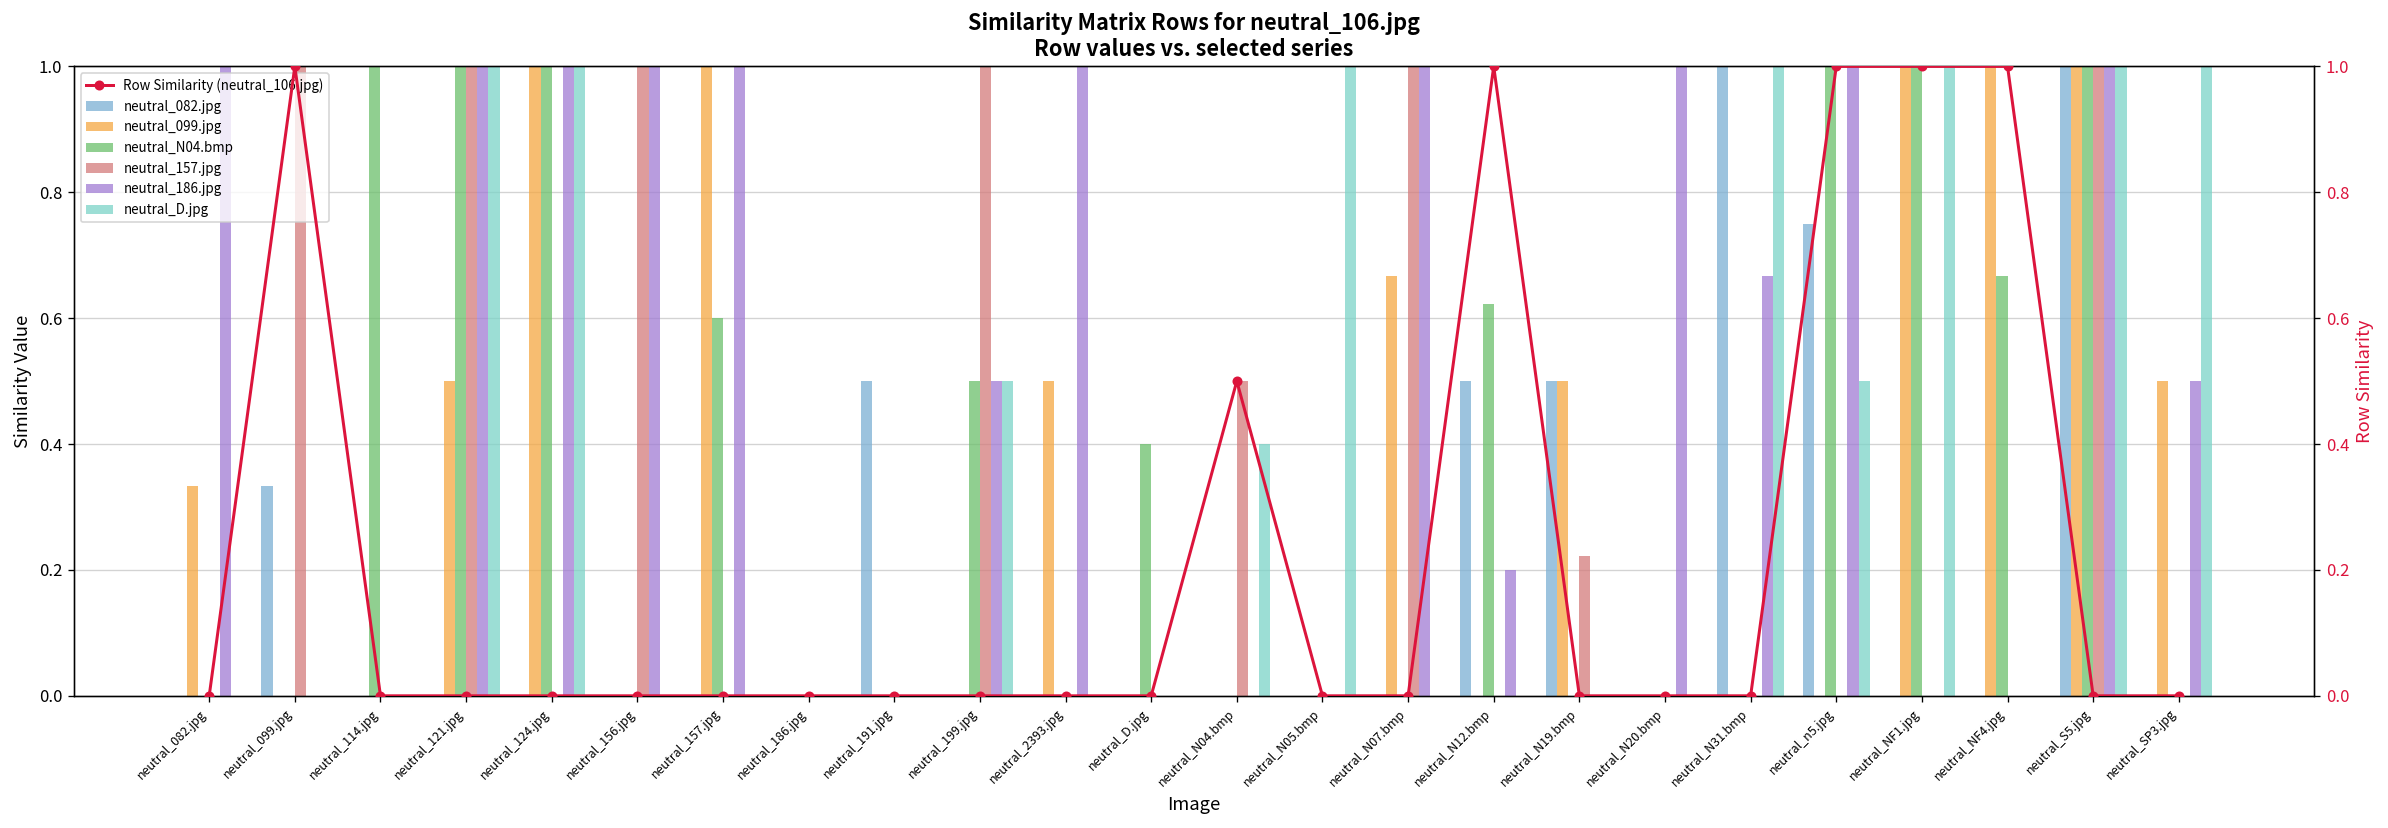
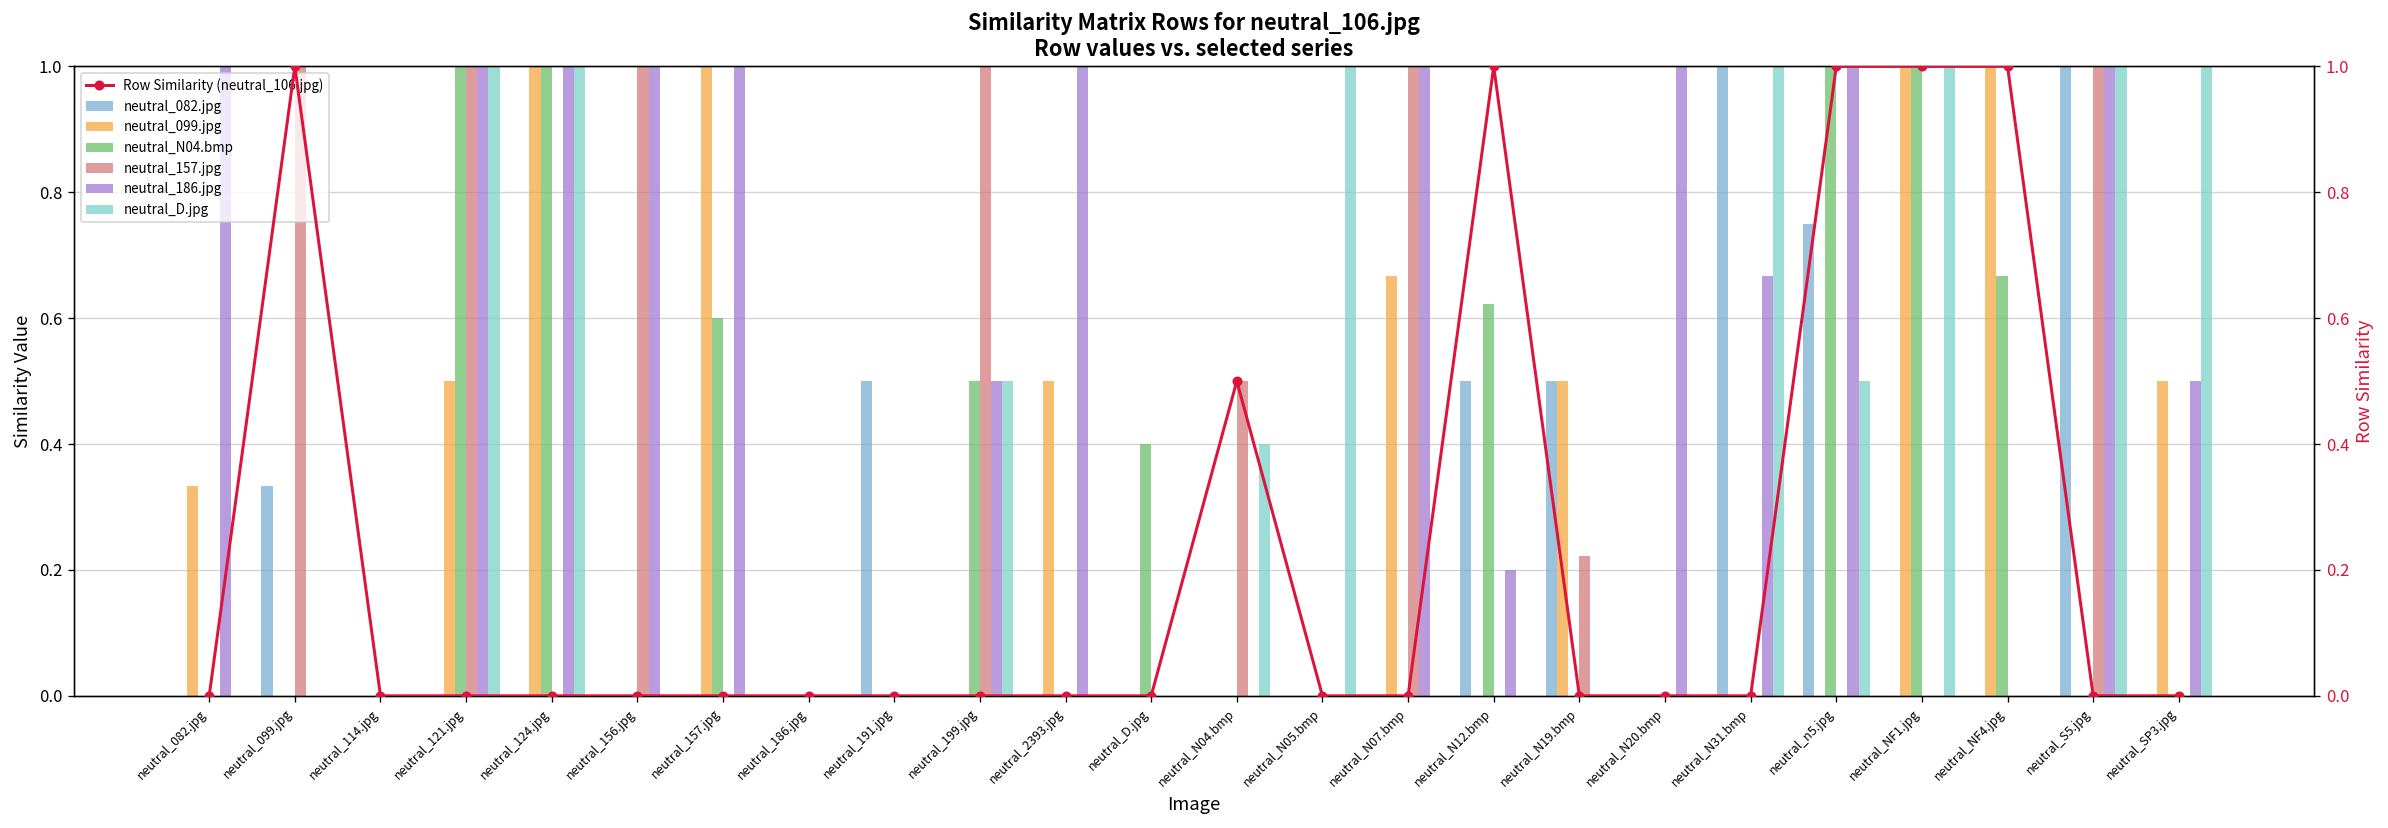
neutral_N04.bmp, neutral_114.jpg: 1 -> 0
neutral_099.jpg, neutral_S5.jpg: 1 -> 0
neutral_N04.bmp, neutral_S5.jpg: 1 -> 0
